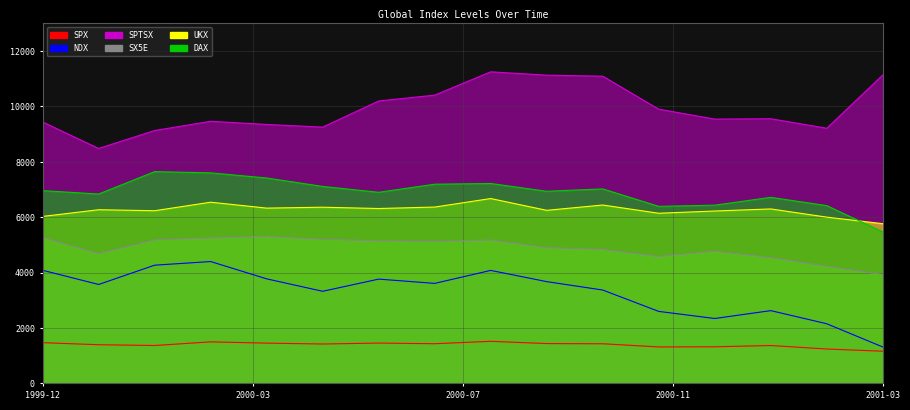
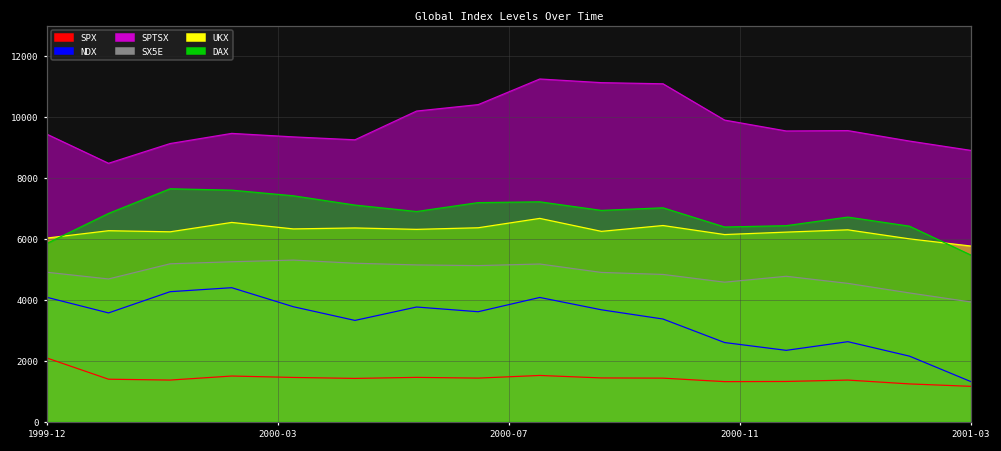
SPX, 1999-12: 1500 -> 2100
SX5E, 1999-12: 5300 -> 4900
DAX, 1999-12: 7000 -> 5800
SPTSX, 2001-03: 11100 -> 8900
